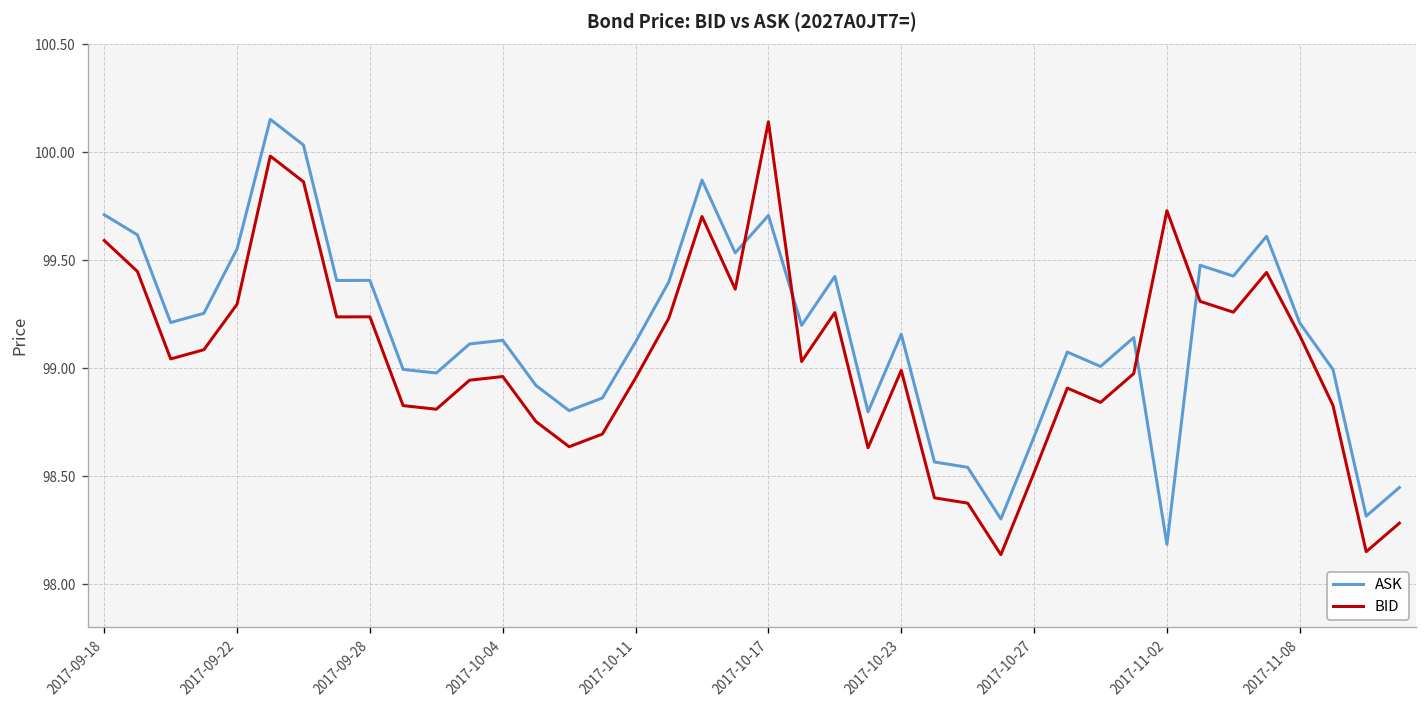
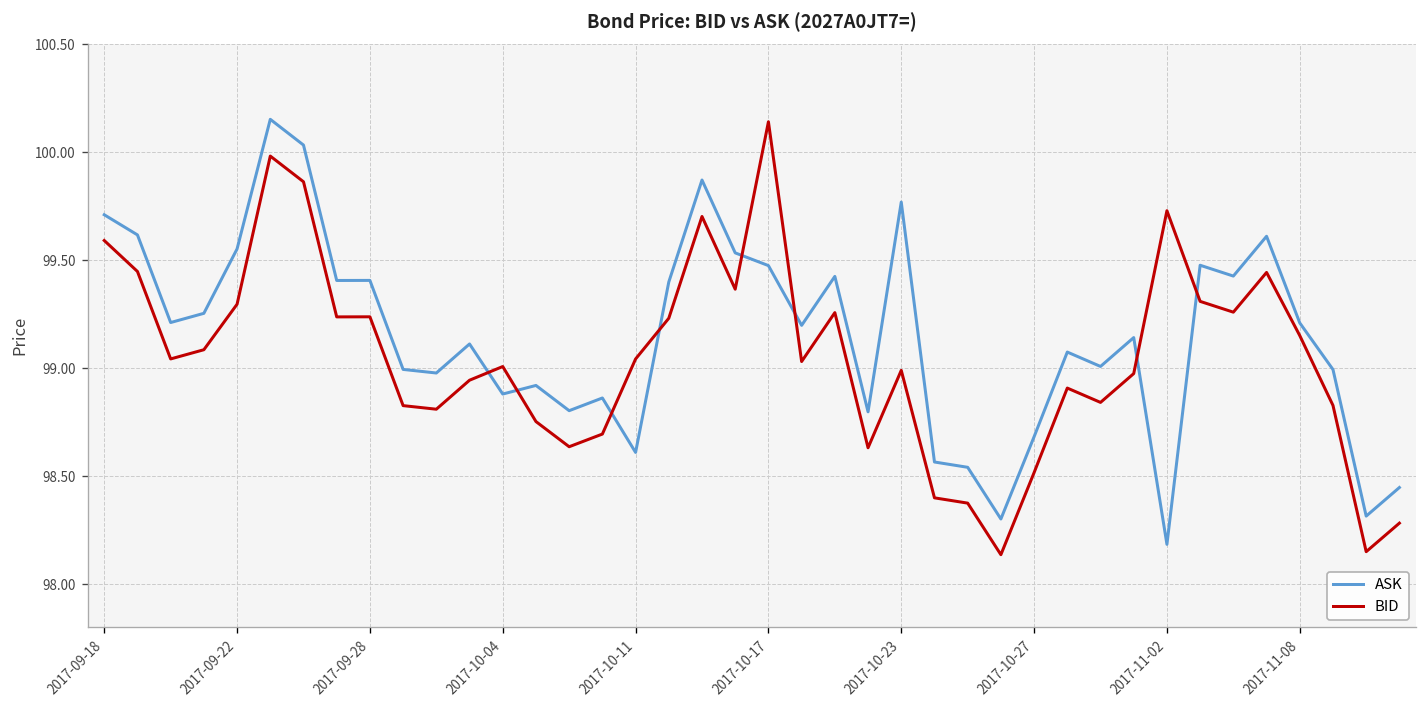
ASK, 2017-10-04: 99.13 -> 98.88
BID, 2017-10-04: 98.96 -> 99.01
ASK, 2017-10-11: 99.12 -> 98.61
BID, 2017-10-11: 98.95 -> 99.04
ASK, 2017-10-17: 99.71 -> 99.48
ASK, 2017-10-23: 99.16 -> 99.77
